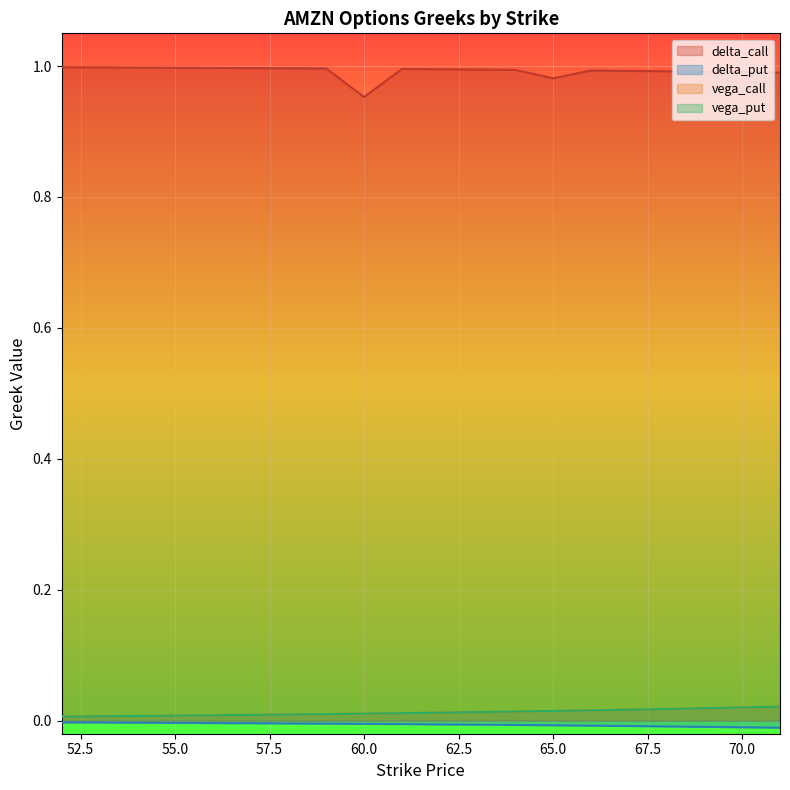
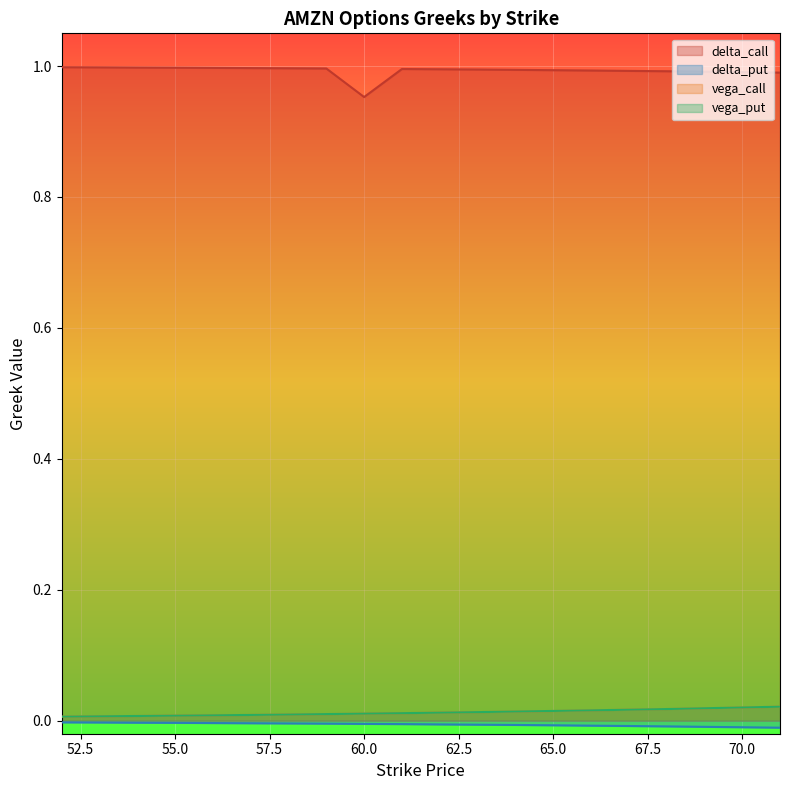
delta_call, 65.0: 0.98 -> 0.99
